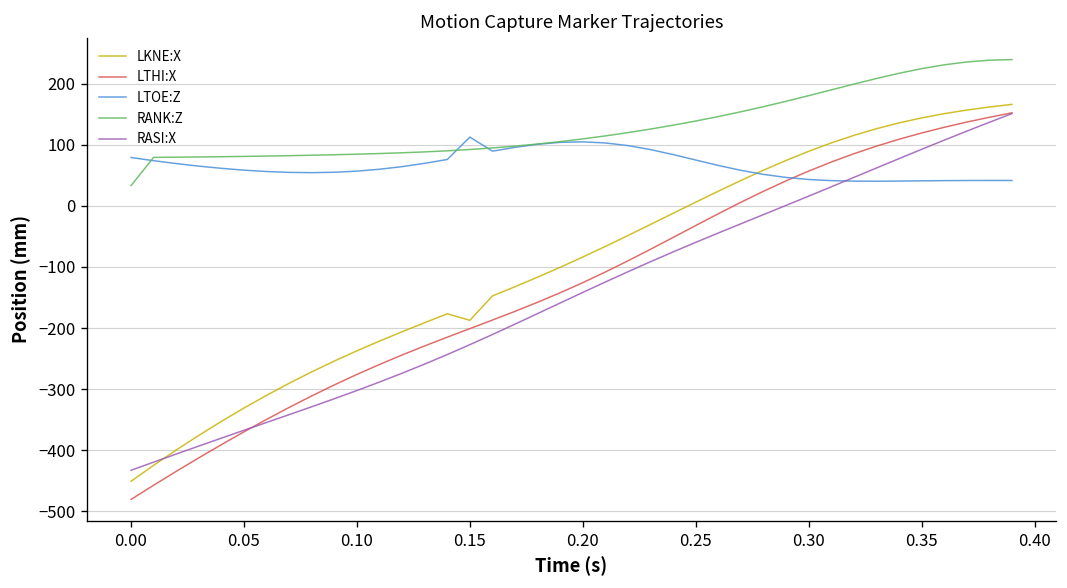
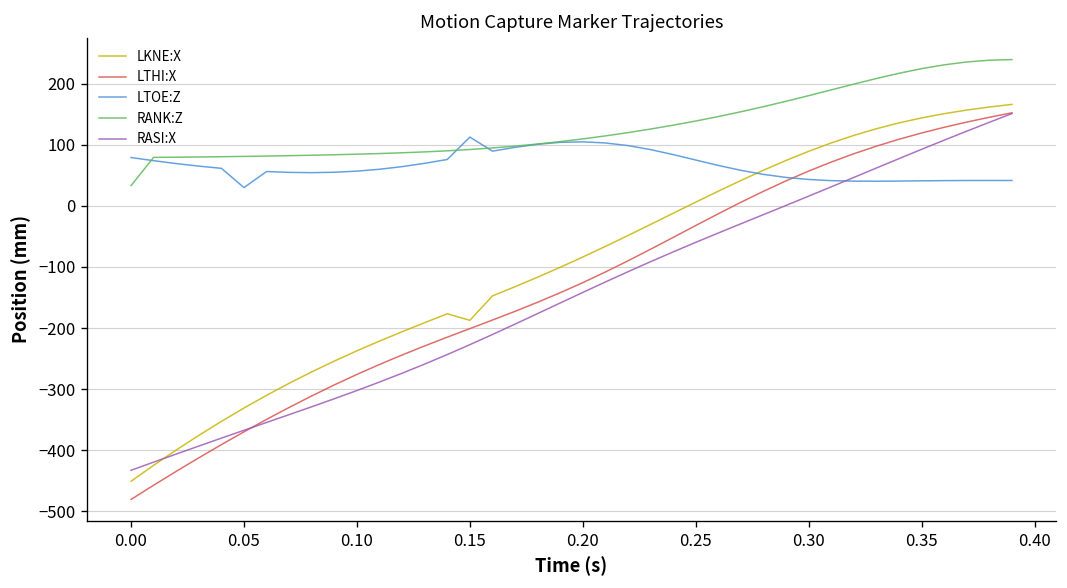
LTOE:Z, 0.05: 60 -> 30
